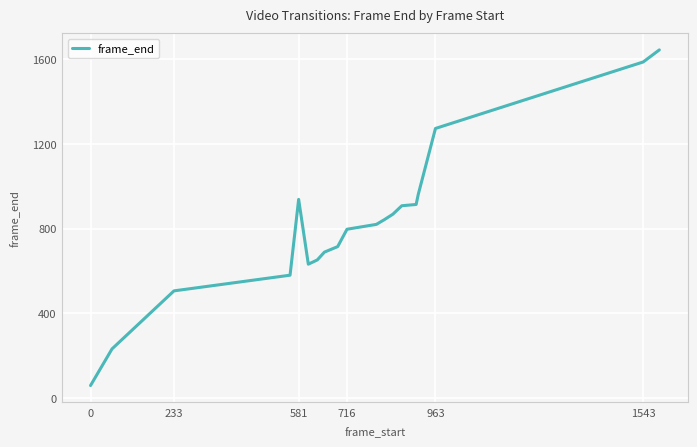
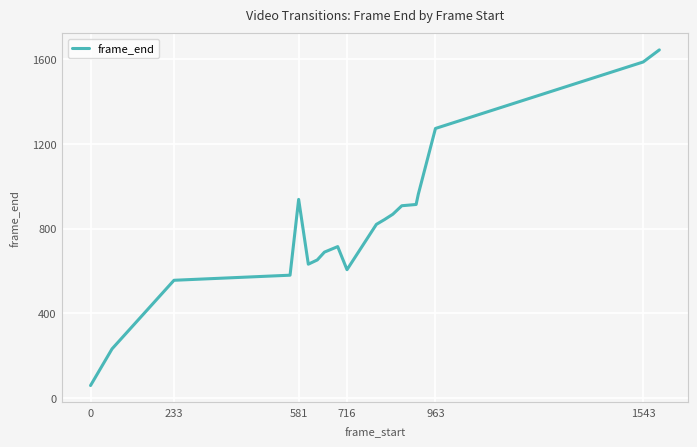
233: 510 -> 560
716: 800 -> 610
